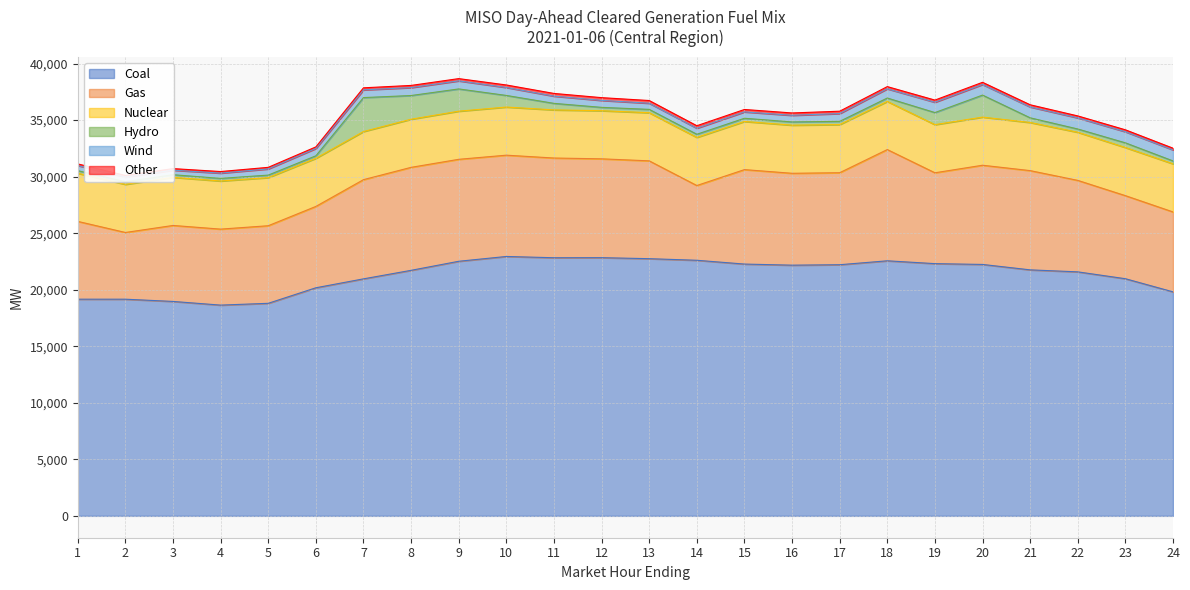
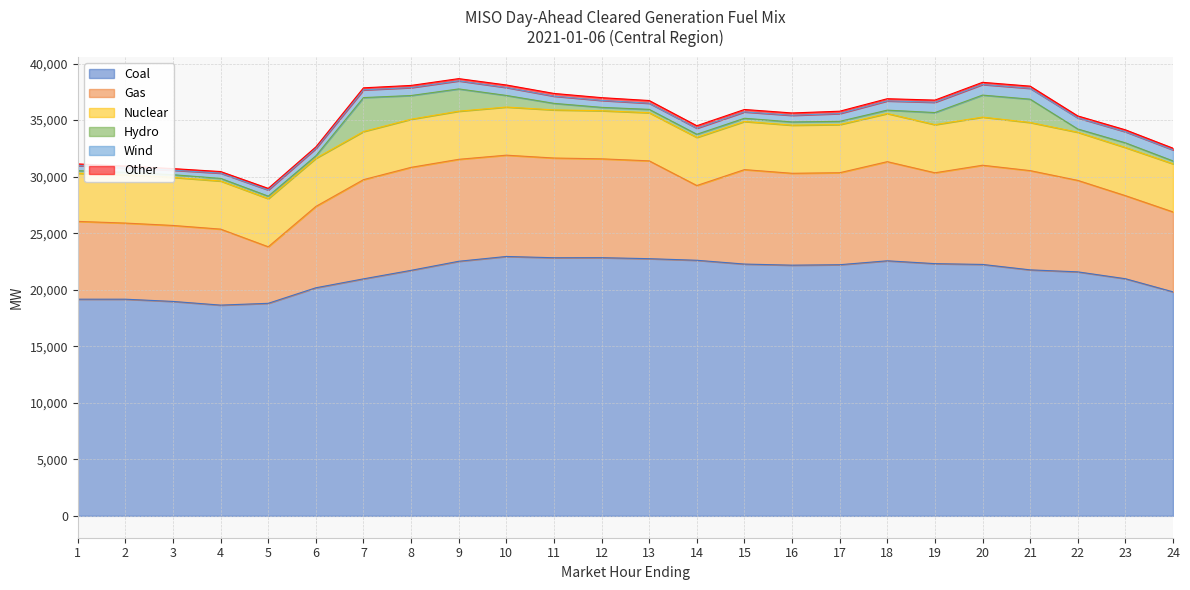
Gas, 2: 5,900 -> 6,700
Gas, 5: 6,900 -> 5,000
Gas, 18: 9,800 -> 8,800
Hydro, 21: 400 -> 2,100
